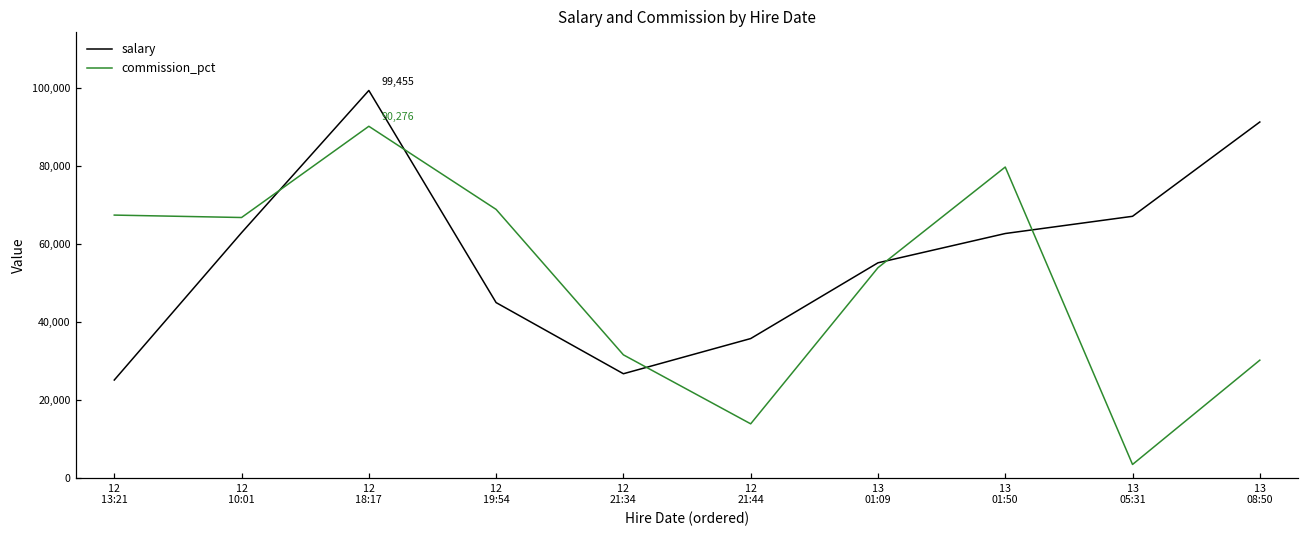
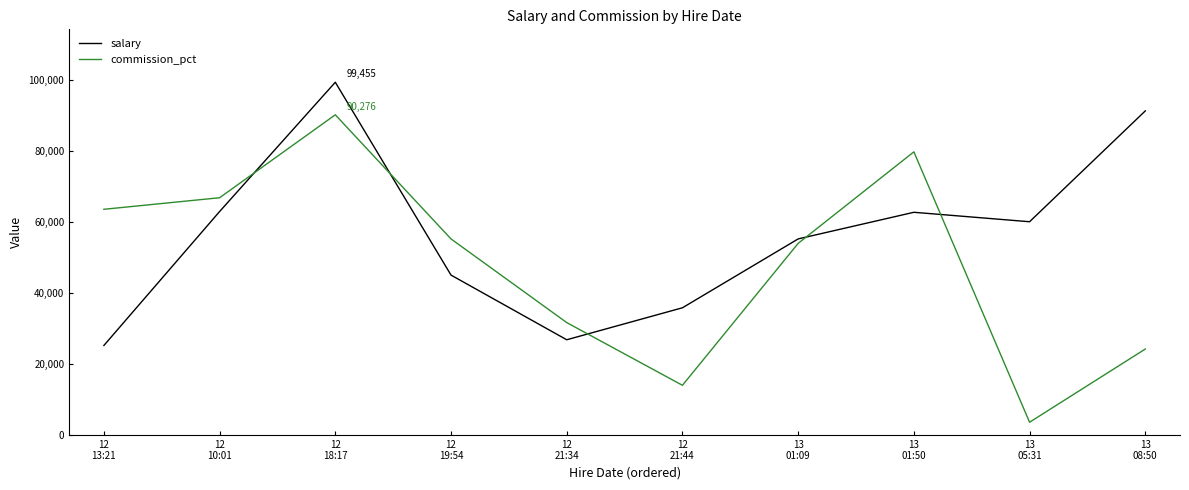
commission_pct, 12 13:21: 68,000 -> 64,000
commission_pct, 12 19:54: 69,000 -> 55,000
salary, 13 05:31: 67,000 -> 60,000
commission_pct, 13 08:50: 30,000 -> 24,000
